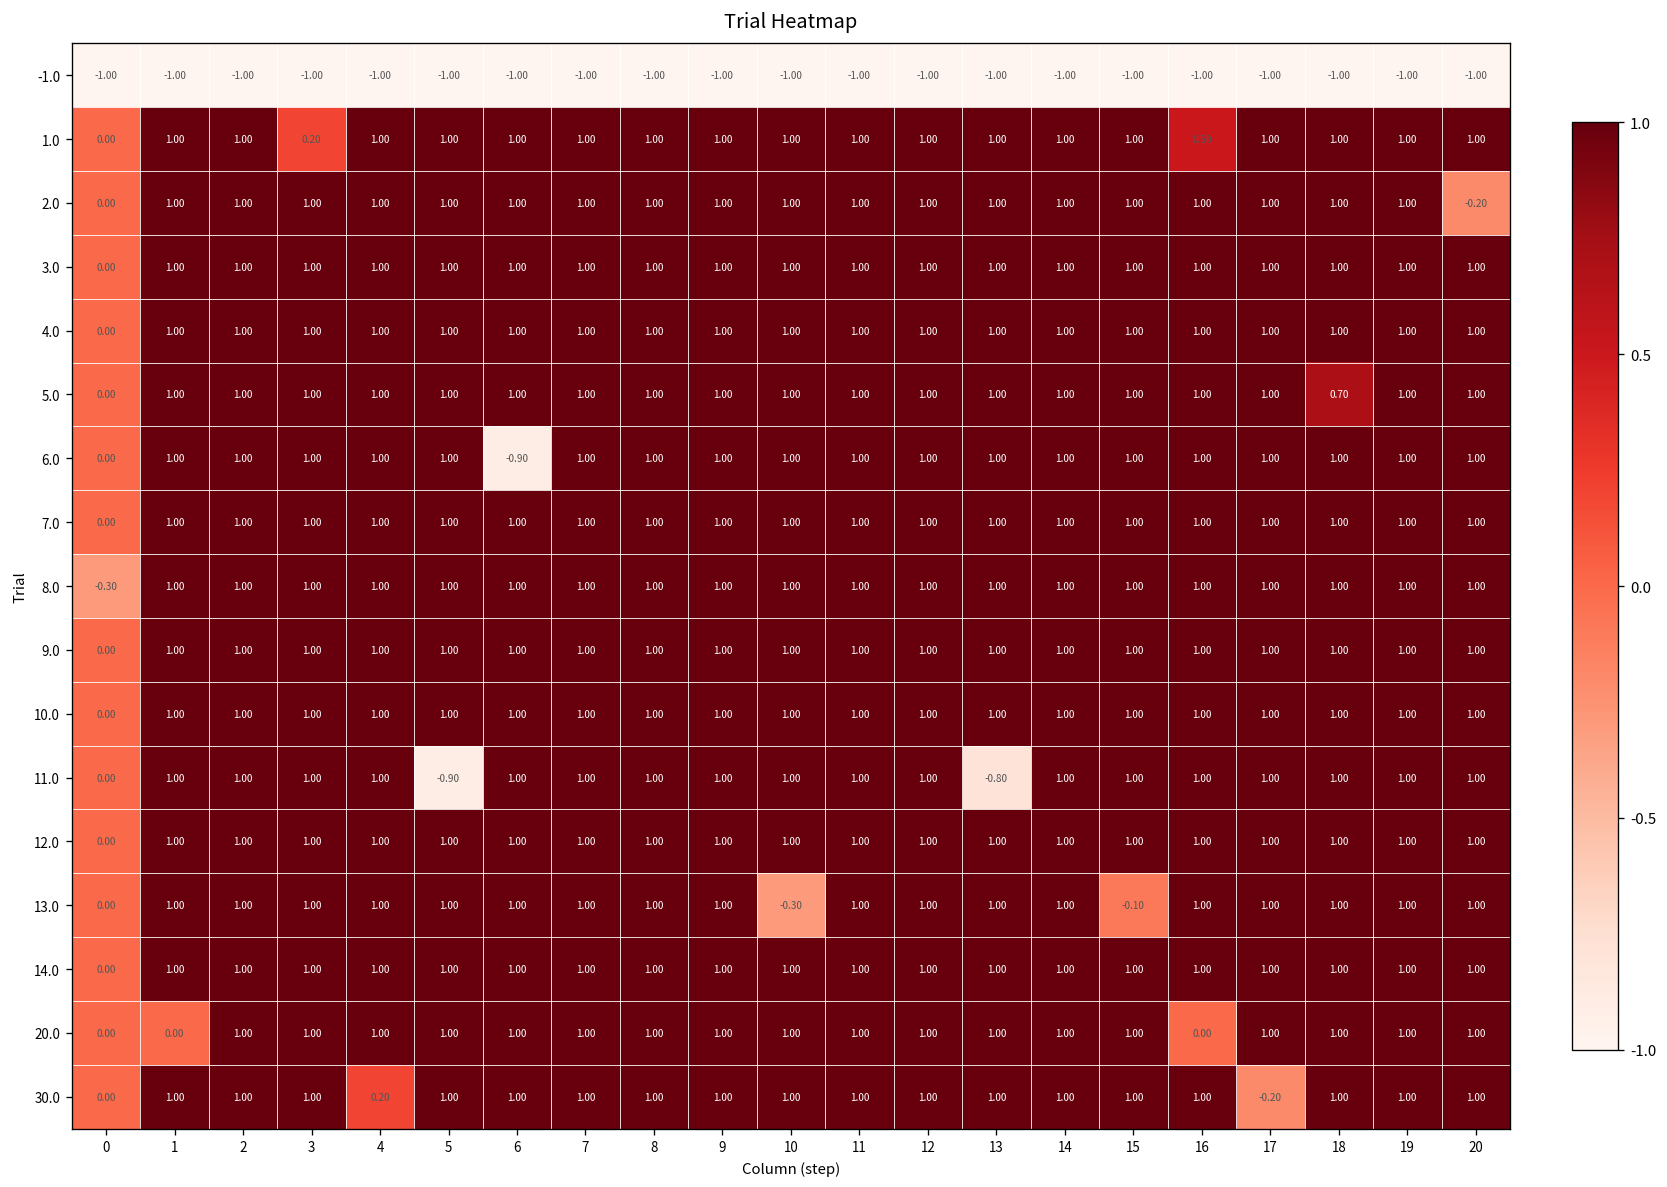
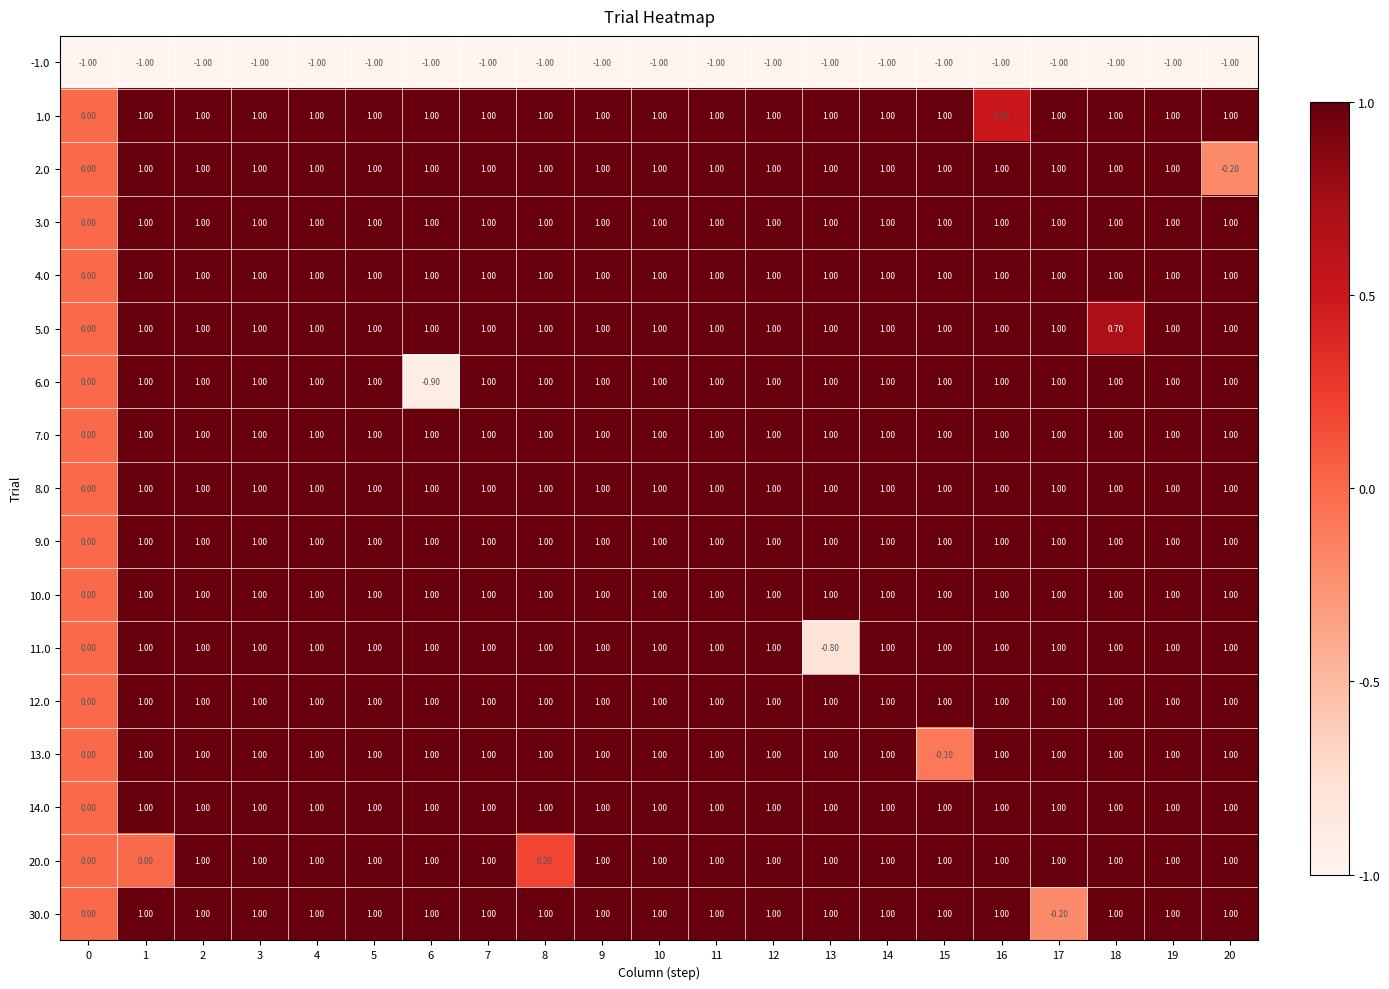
1.0, 3: 0.20 -> 1.00
8.0, 0: -0.30 -> 0.00
11.0, 5: -0.90 -> 1.00
13.0, 10: -0.30 -> 1.00
20.0, 8: 1.00 -> 0.20
20.0, 16: 0.00 -> 1.00
30.0, 4: 0.20 -> 1.00
